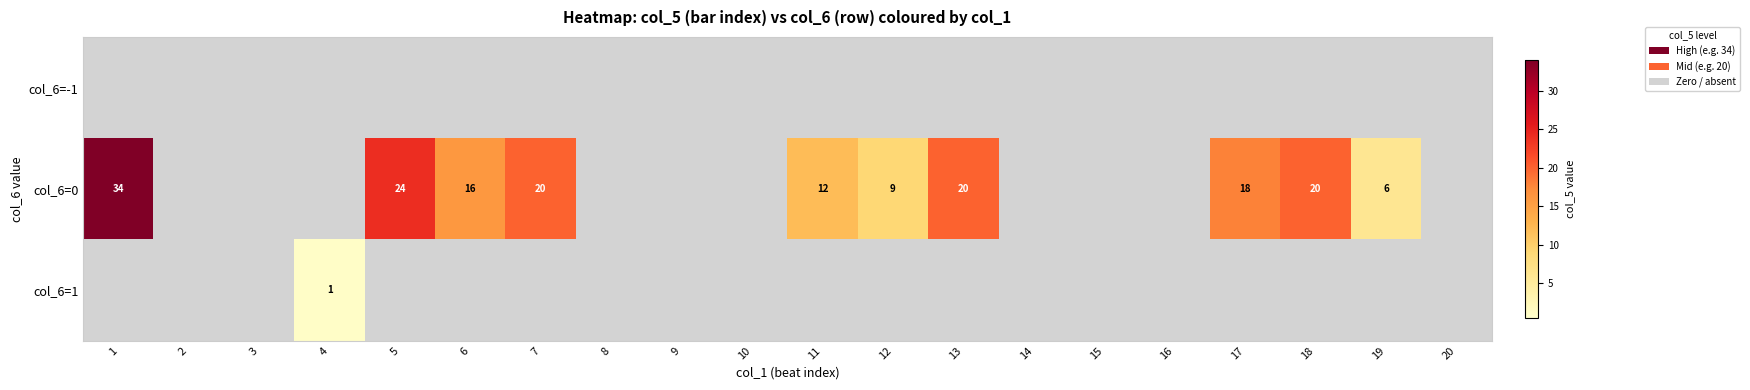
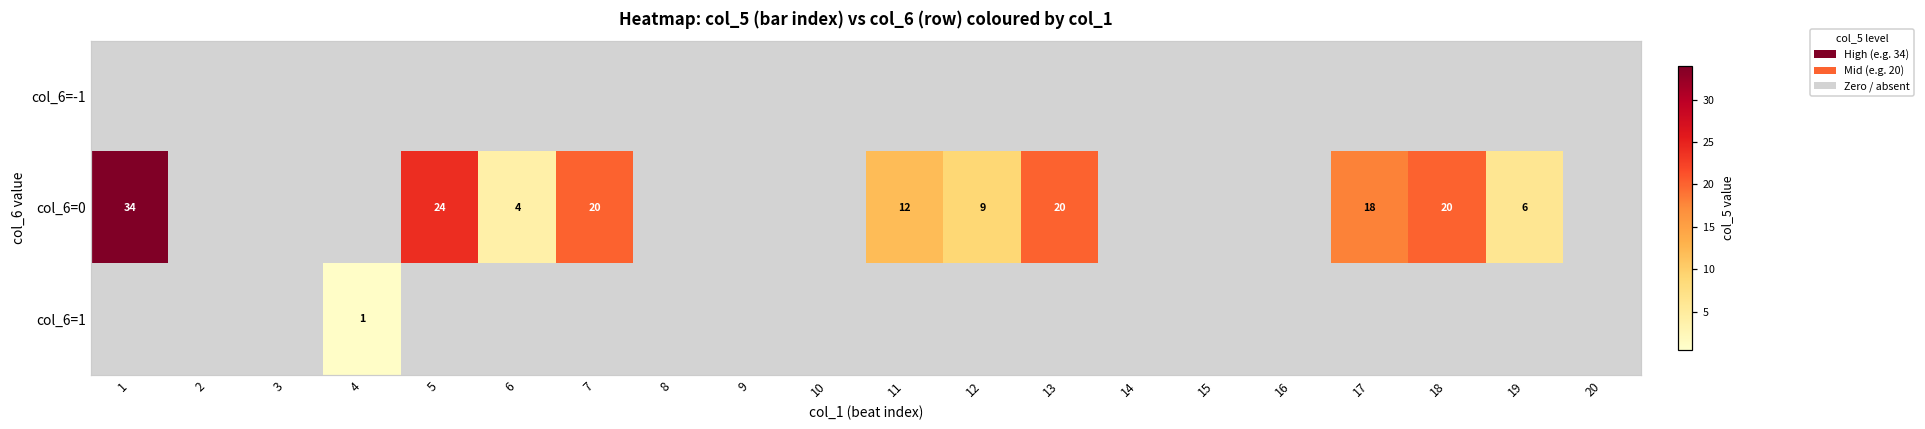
col_6=0, 6: 16 -> 4
